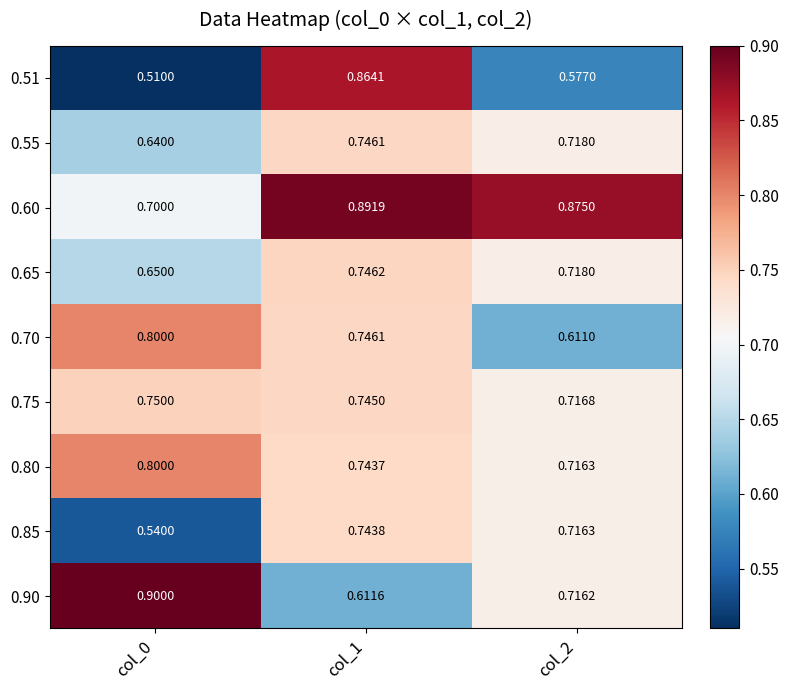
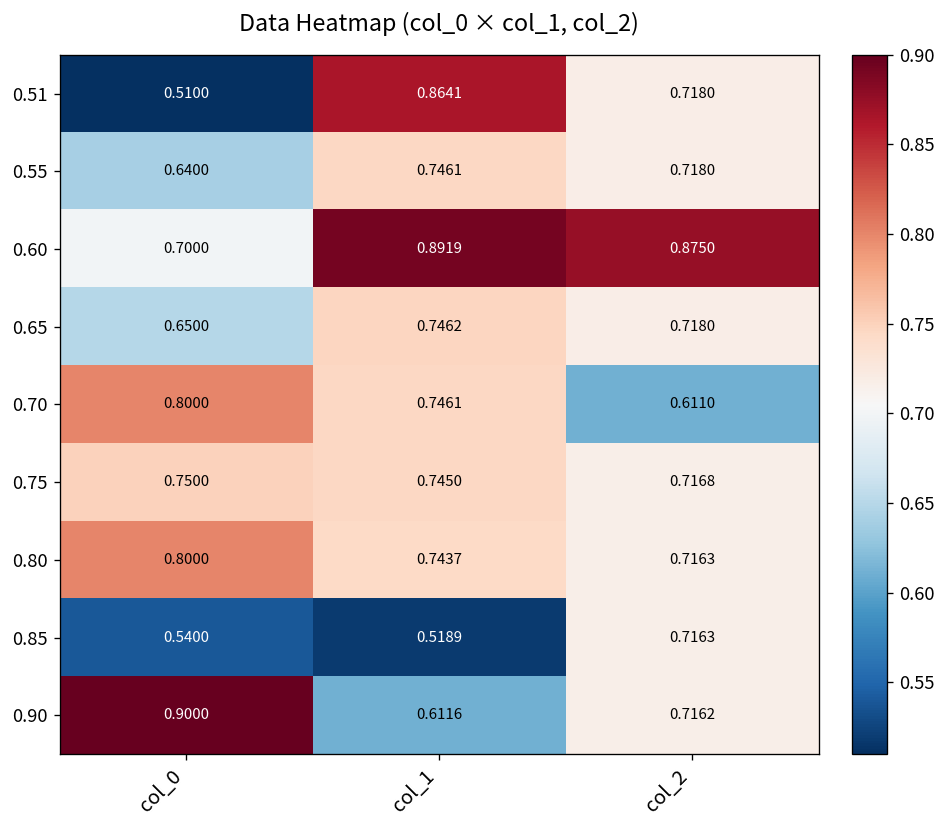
0.51, col_2: 0.5770 -> 0.7180
0.85, col_1: 0.7438 -> 0.5189
